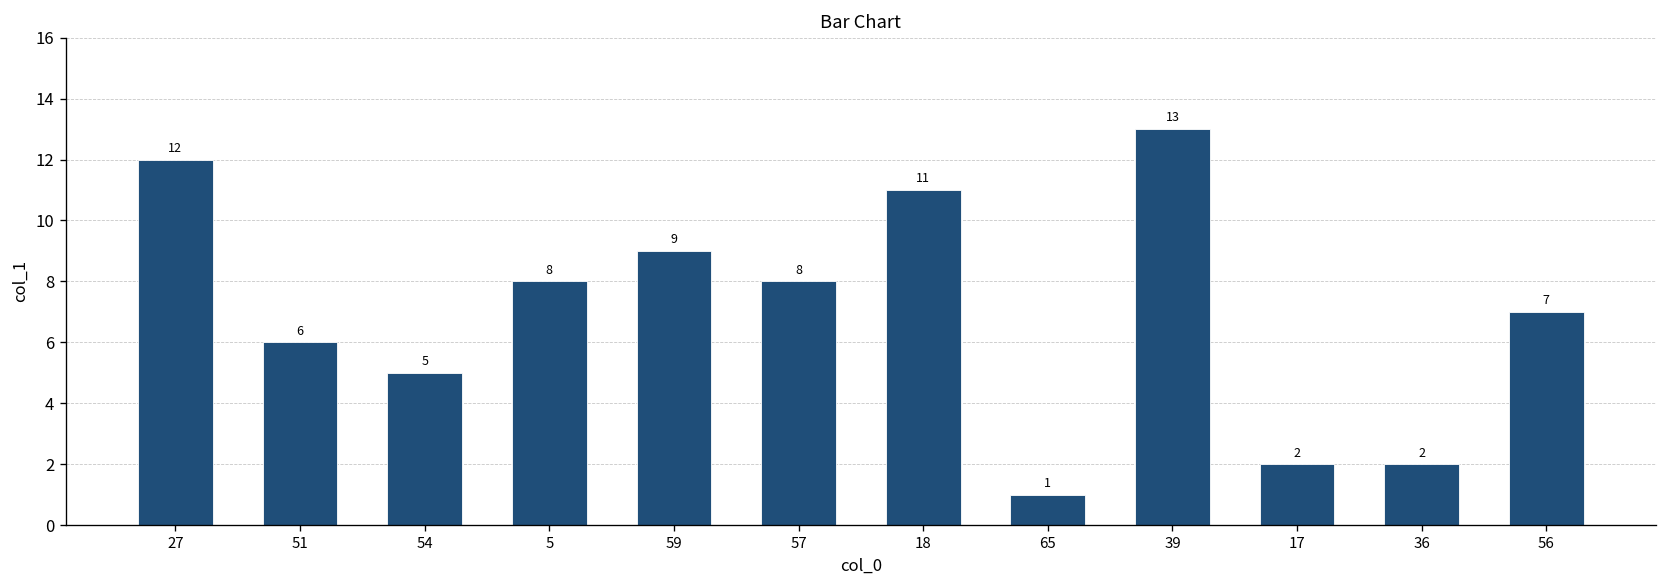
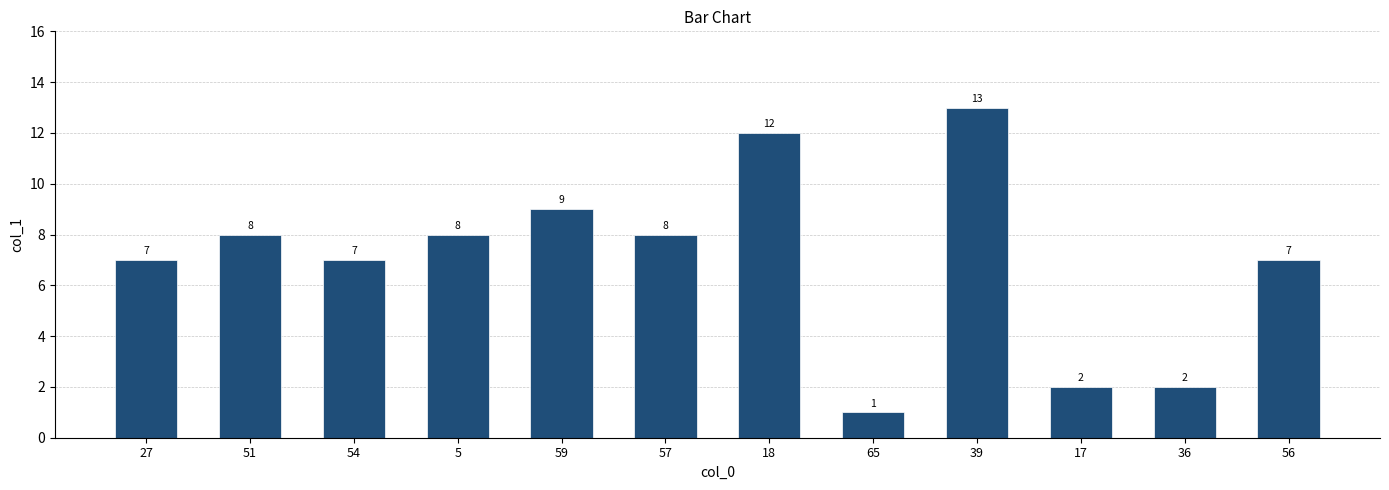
27: 12 -> 7
51: 6 -> 8
54: 5 -> 7
18: 11 -> 12
